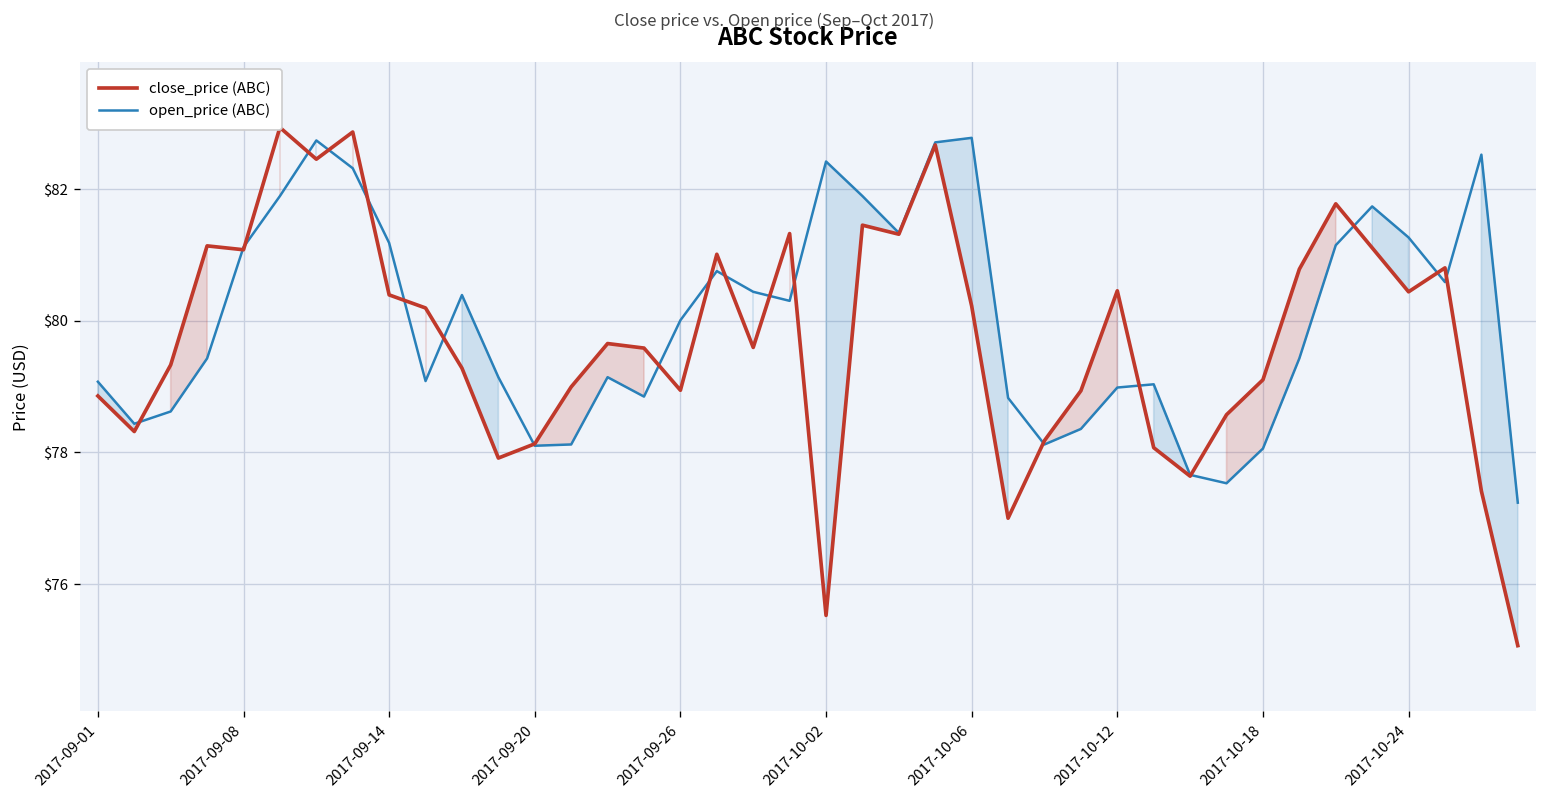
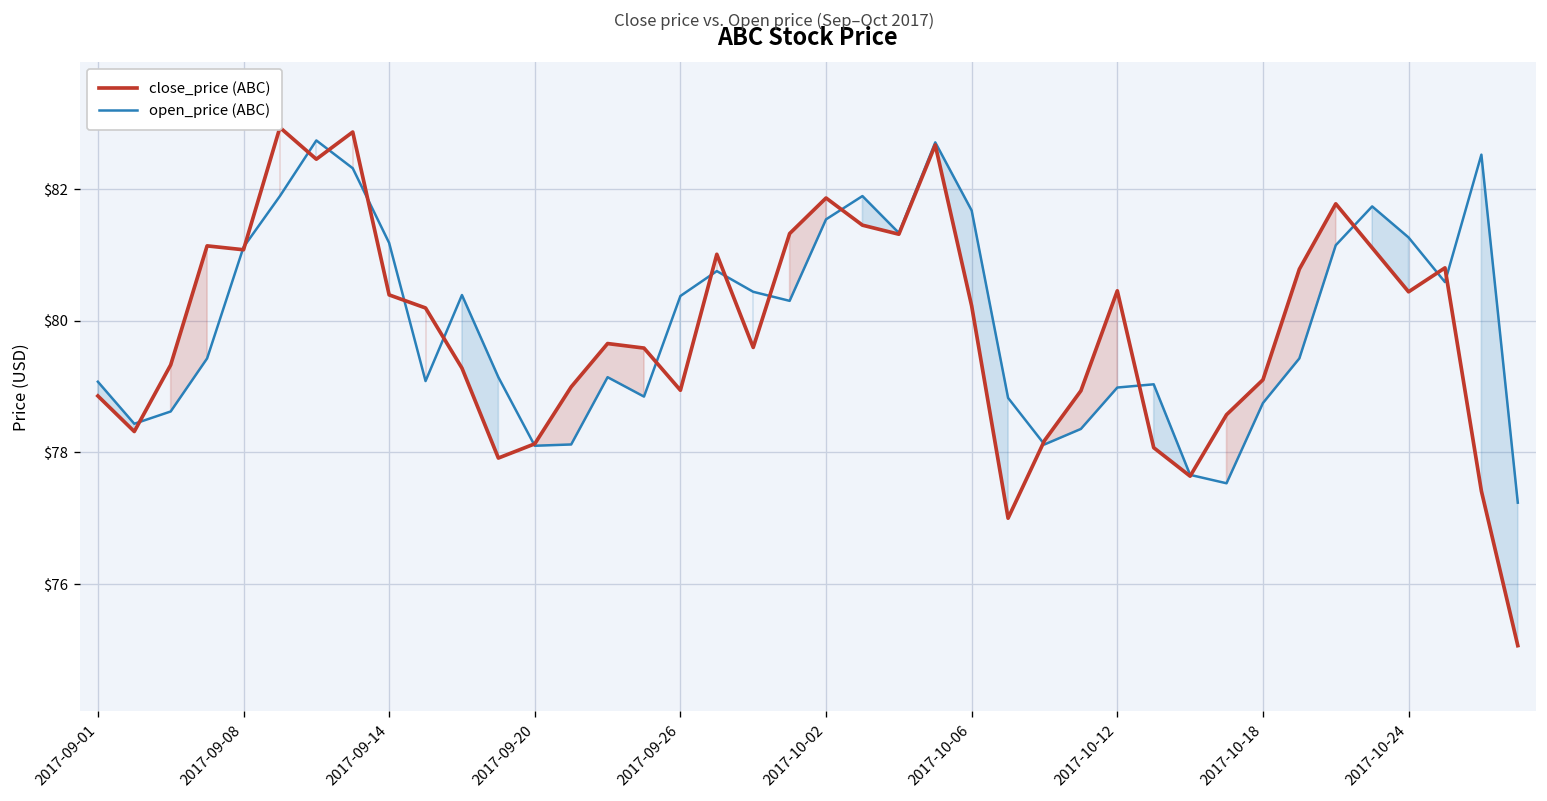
open_price (ABC), 2017-09-26: $80.0 -> $80.4
close_price (ABC), 2017-10-02: $75.5 -> $81.9
open_price (ABC), 2017-10-02: $82.4 -> $81.5
open_price (ABC), 2017-10-06: $82.8 -> $81.7
open_price (ABC), 2017-10-18: $78.1 -> $78.7
